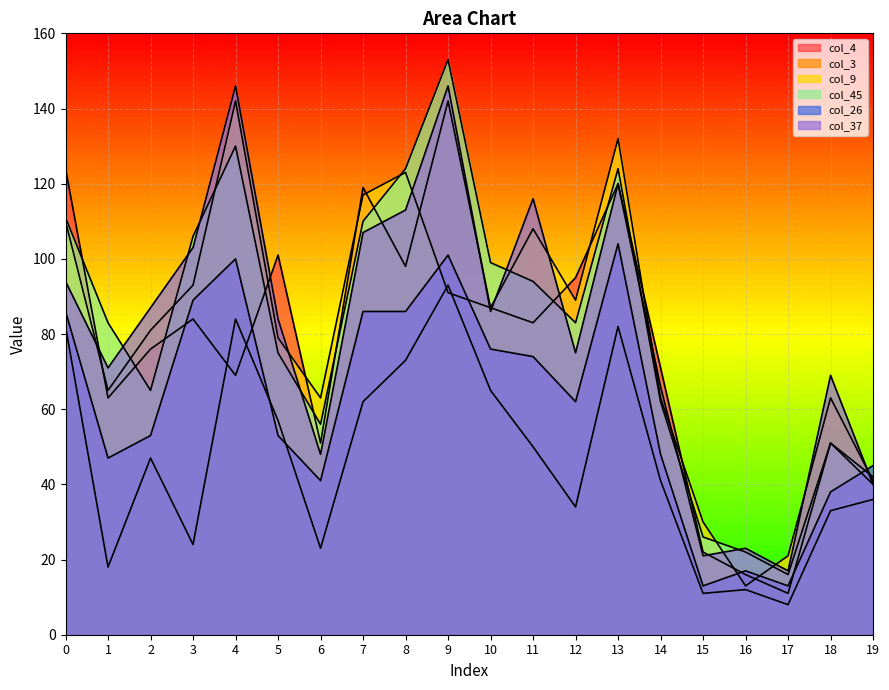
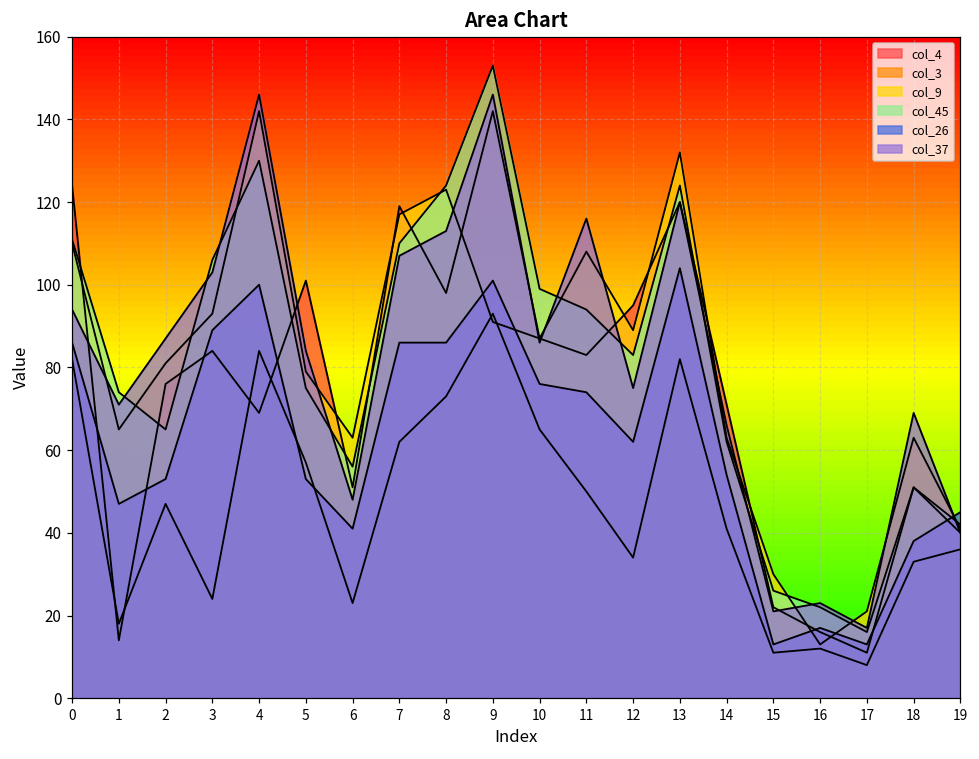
col_4, 1: 63 -> 14
col_45, 1: 83 -> 74
col_26, 14: 48 -> 54
